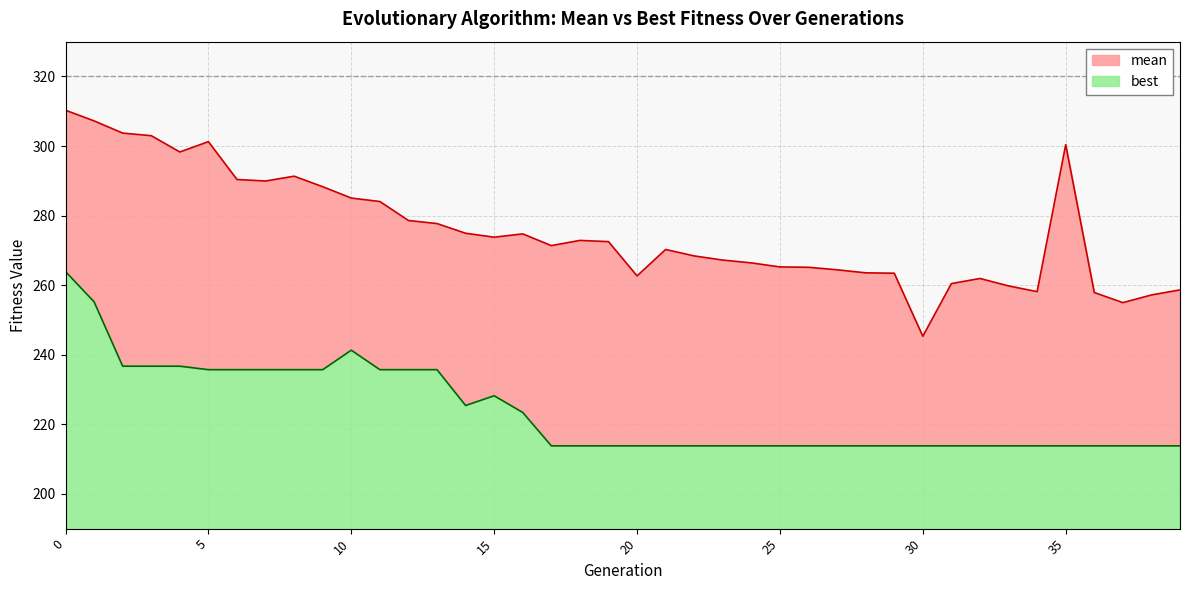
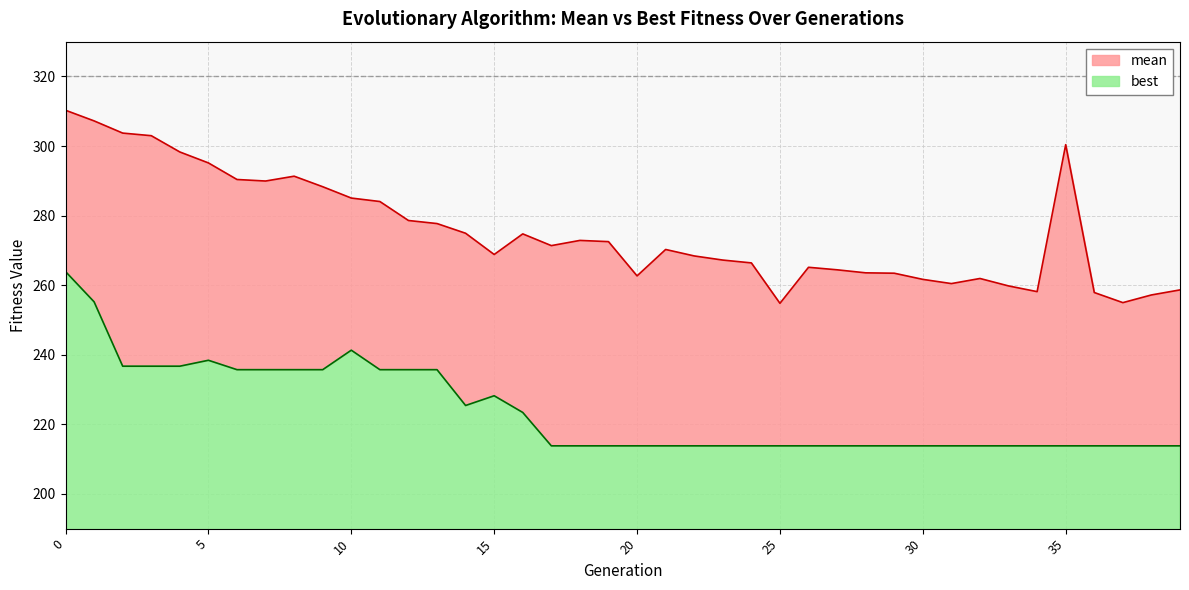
mean, 5: 301 -> 295
best, 5: 236 -> 238
mean, 15: 274 -> 269
mean, 25: 265 -> 255
mean, 30: 245 -> 262
